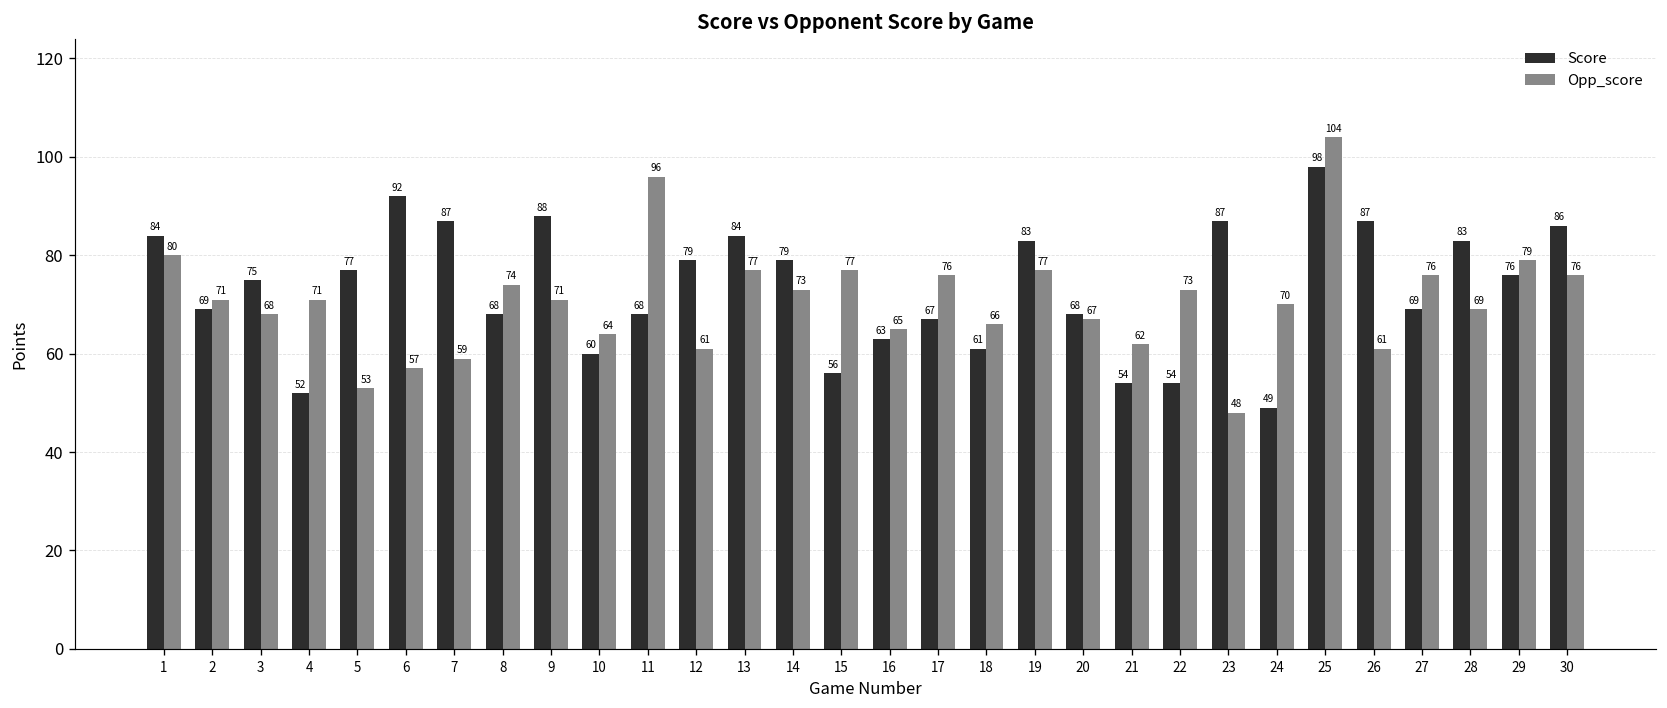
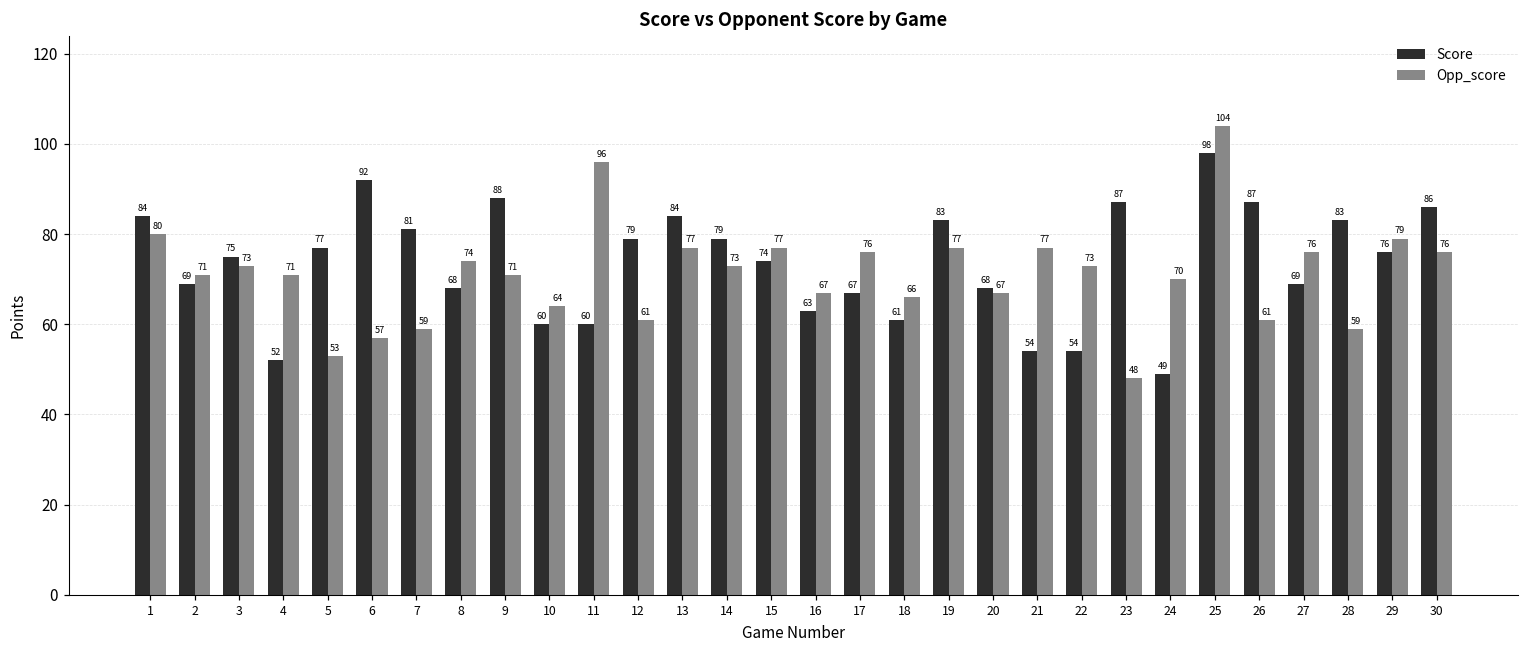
Opp_score, 3: 68 -> 73
Score, 7: 87 -> 81
Score, 11: 68 -> 60
Score, 15: 56 -> 74
Opp_score, 16: 65 -> 67
Opp_score, 21: 62 -> 77
Opp_score, 28: 69 -> 59
